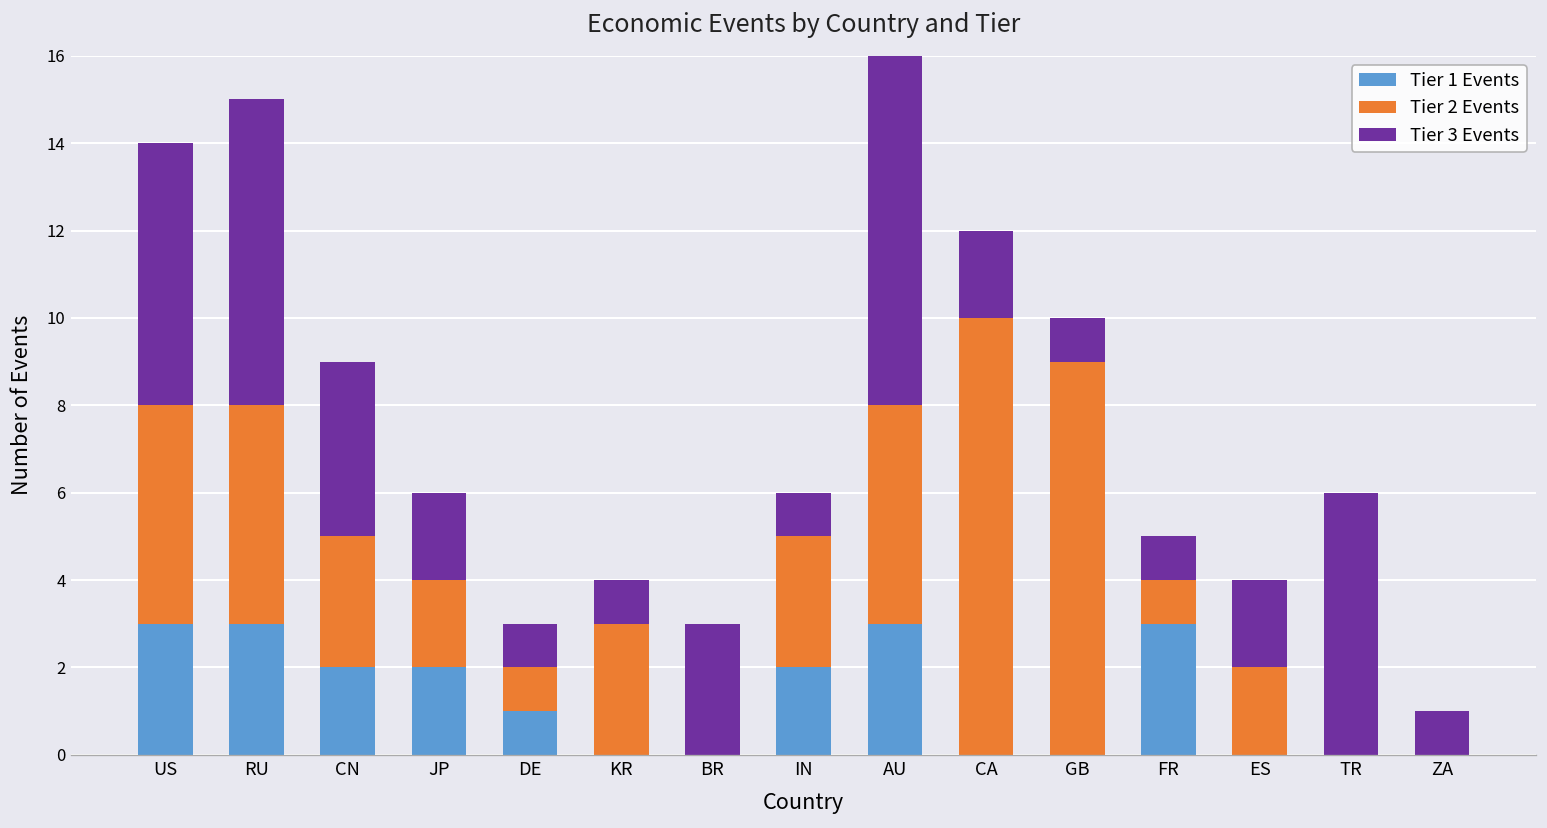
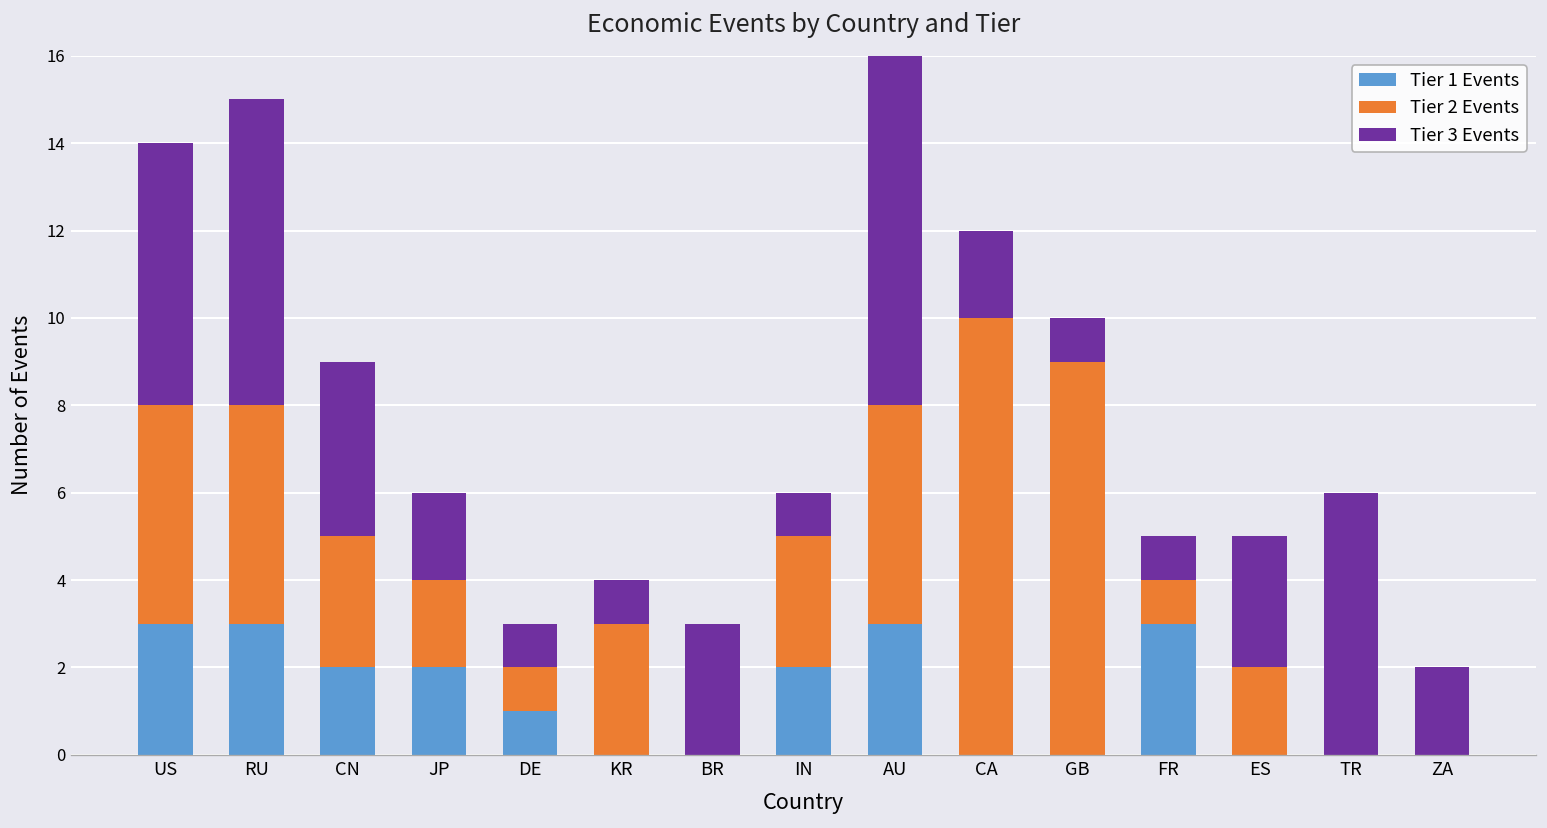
Tier 3 Events, ES: 2 -> 3
Tier 3 Events, ZA: 1 -> 2
